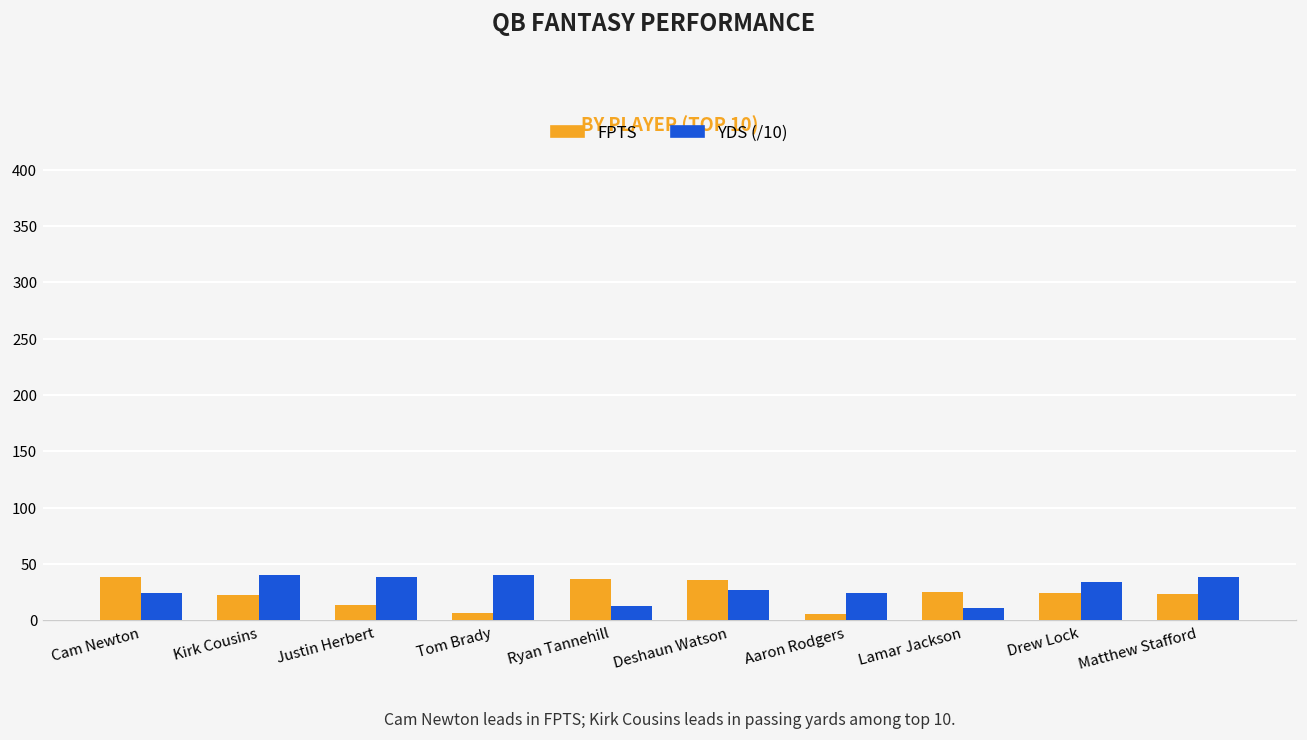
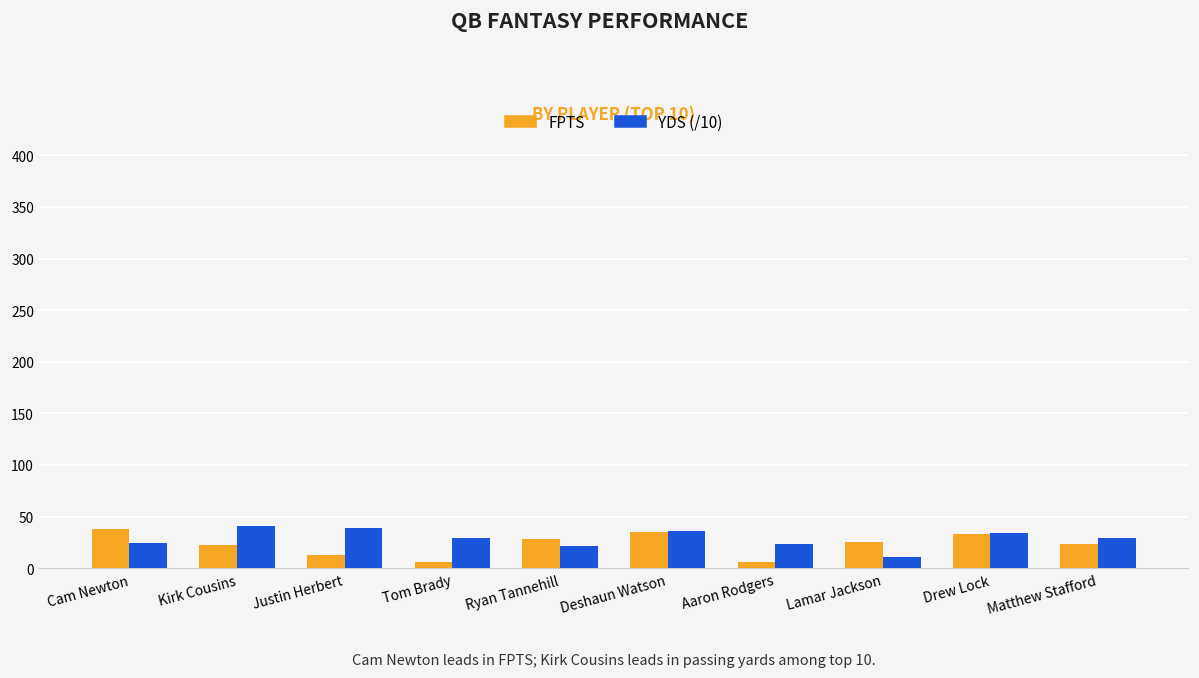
YDS (/10), Tom Brady: 40 -> 30
FPTS, Ryan Tannehill: 40 -> 30
YDS (/10), Ryan Tannehill: 10 -> 20
YDS (/10), Deshaun Watson: 30 -> 40
FPTS, Drew Lock: 20 -> 30
YDS (/10), Matthew Stafford: 40 -> 30
